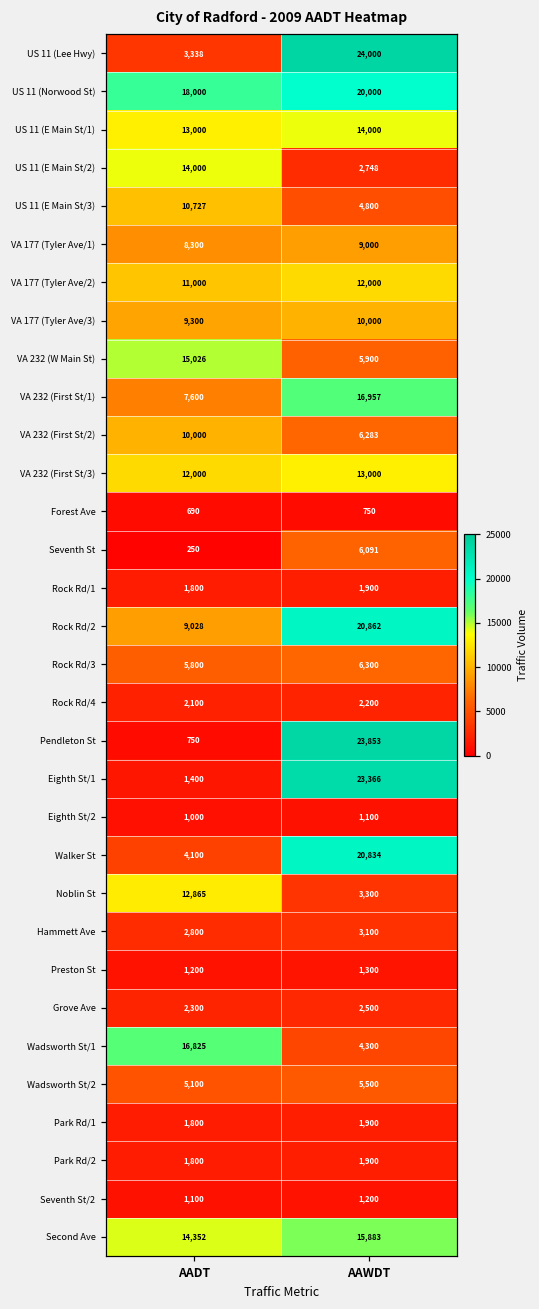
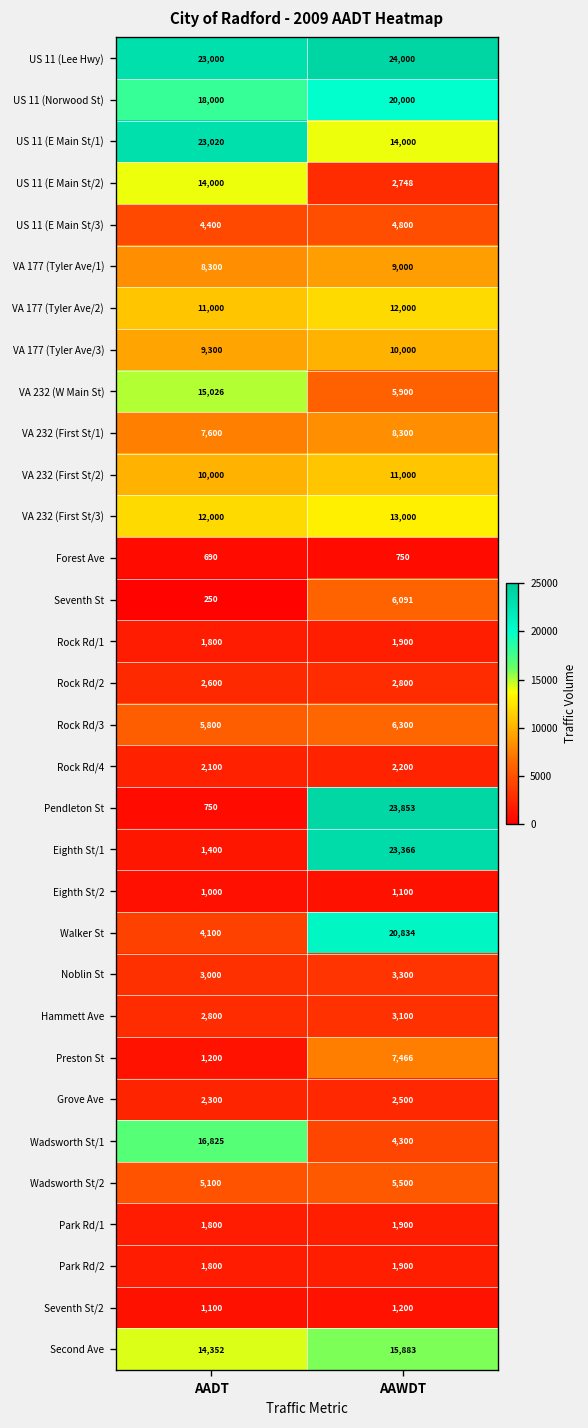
US 11 (Lee Hwy), AADT: 3,338 -> 23,000
US 11 (E Main St/1), AADT: 13,000 -> 23,020
US 11 (E Main St/3), AADT: 10,727 -> 4,400
VA 232 (First St/1), AAWDT: 16,957 -> 8,300
VA 232 (First St/2), AAWDT: 6,283 -> 11,000
Rock Rd/2, AADT: 9,028 -> 2,600
Rock Rd/2, AAWDT: 20,862 -> 2,800
Noblin St, AADT: 12,865 -> 3,000
Preston St, AAWDT: 1,300 -> 7,466
